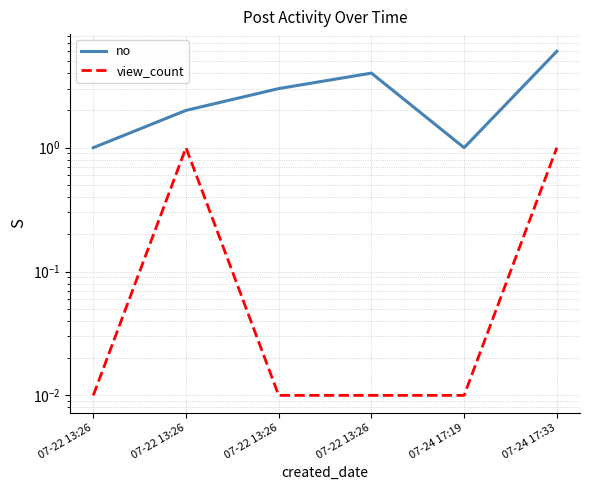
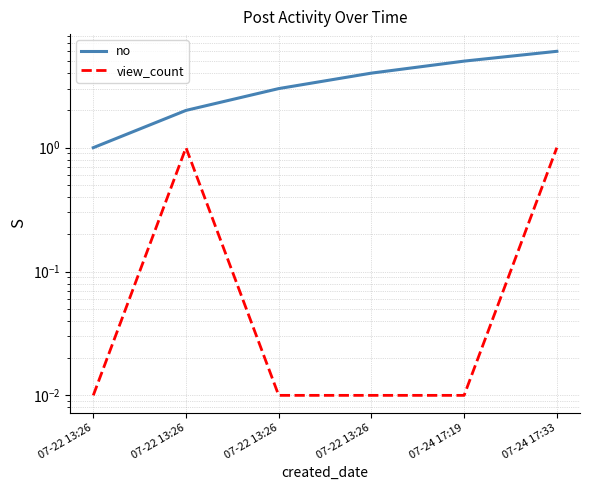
no, 07-24 17:19: 1 -> 5
